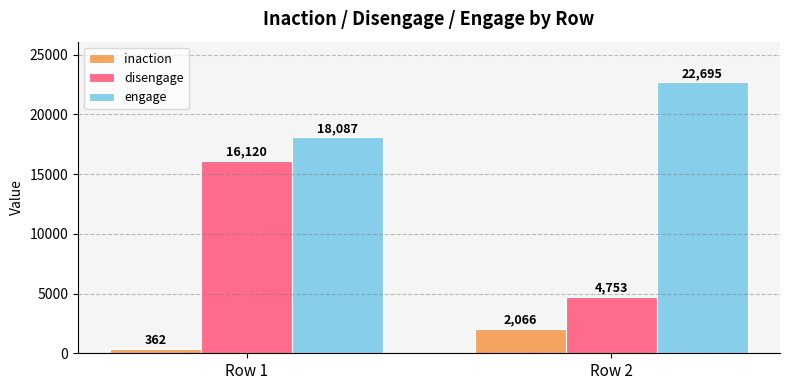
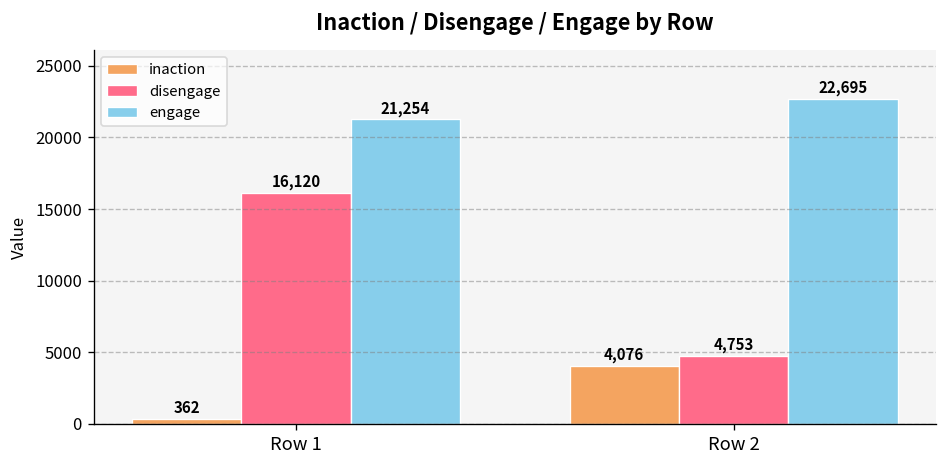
engage, Row 1: 18,087 -> 21,254
inaction, Row 2: 2,066 -> 4,076
